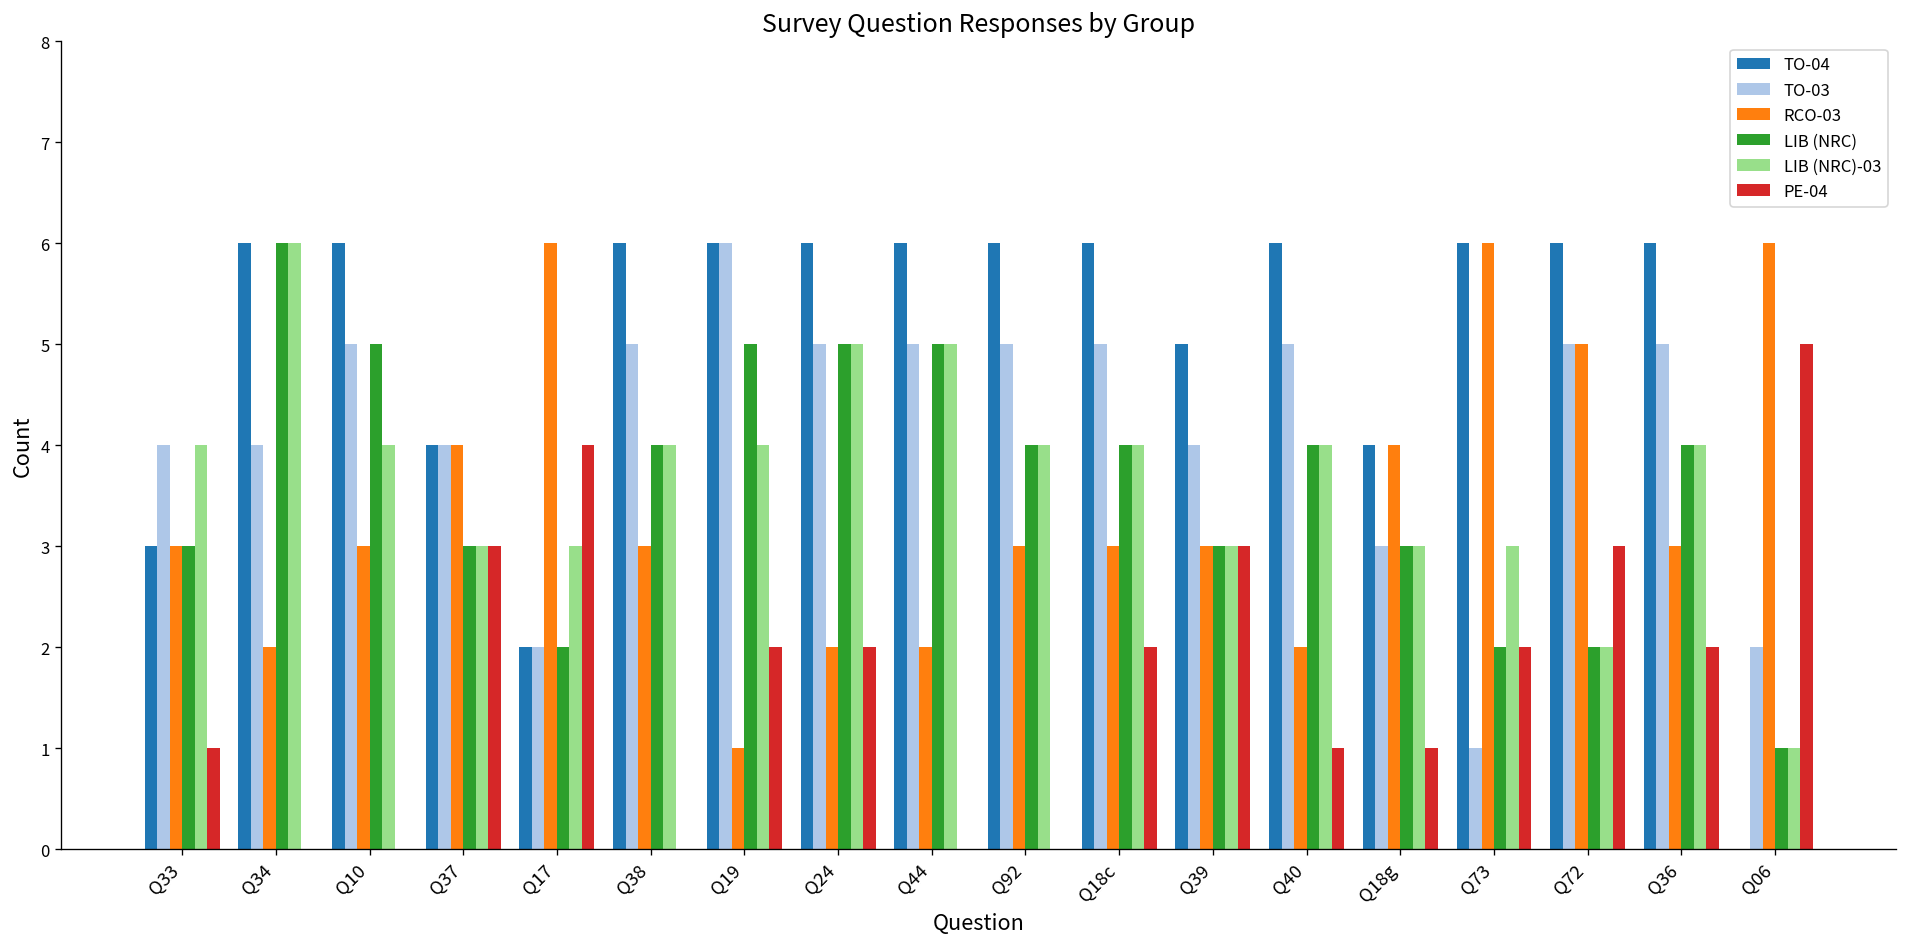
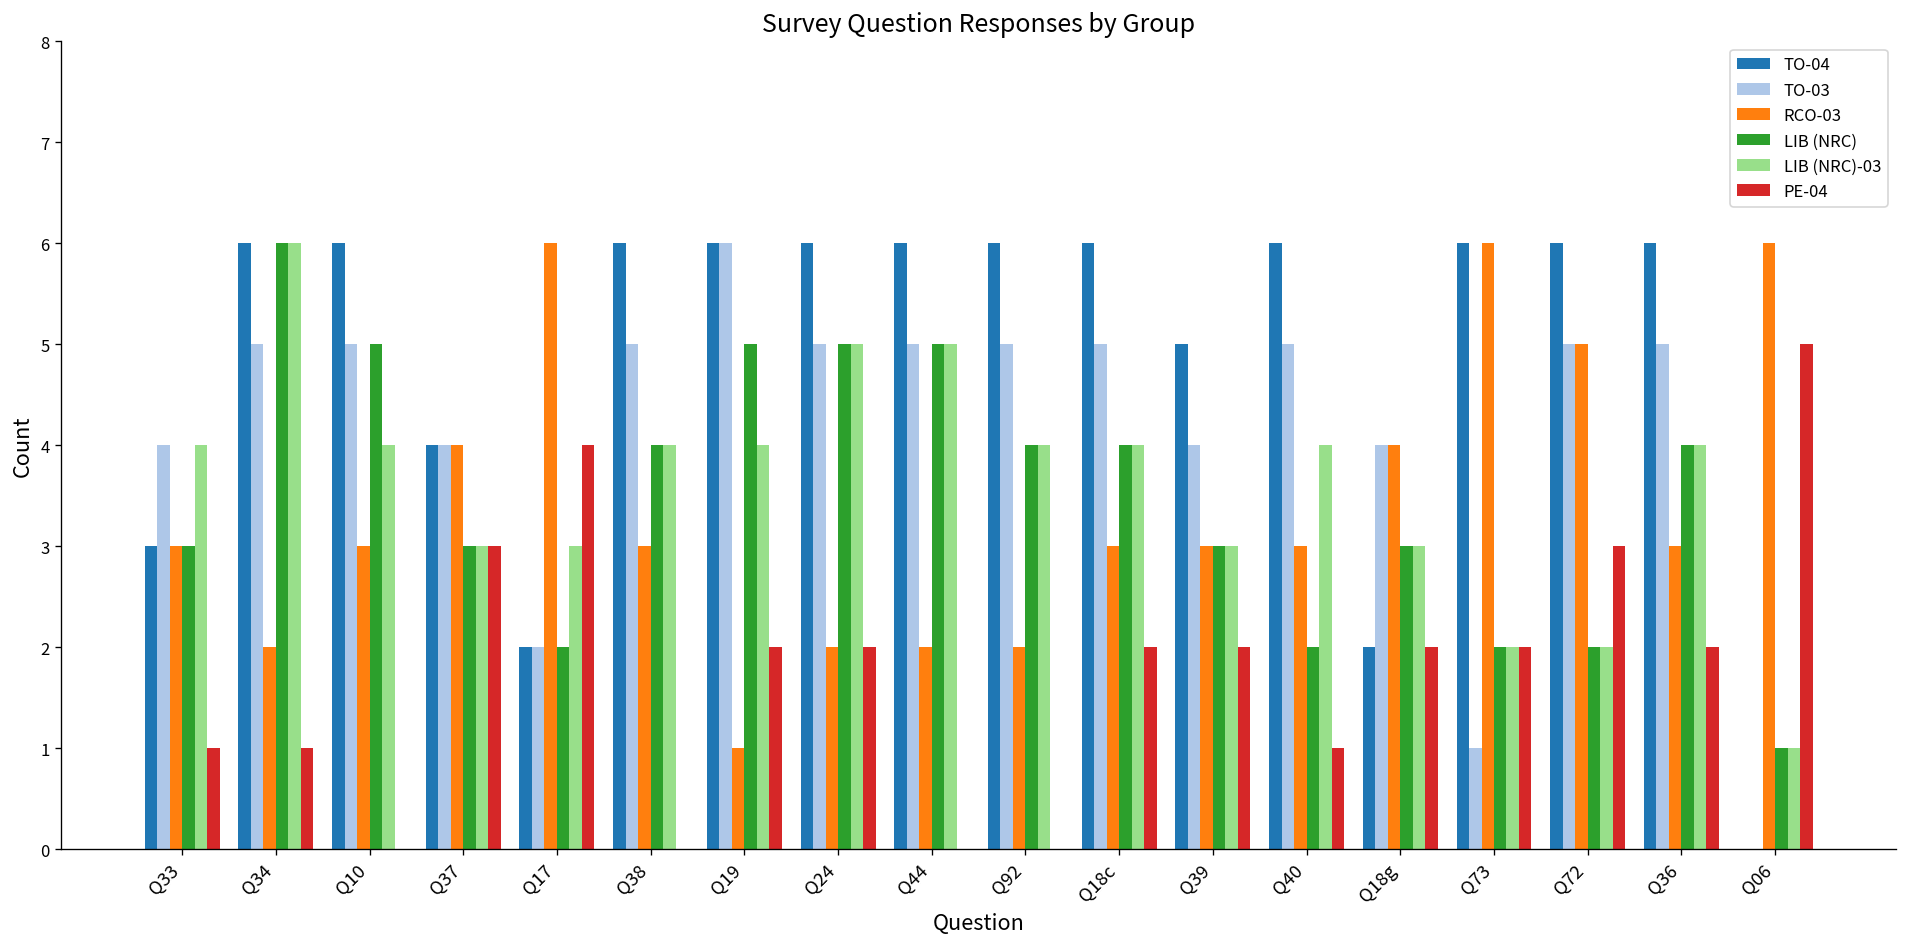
TO-03, Q34: 4 -> 5
PE-04, Q34: 0 -> 1
RCO-03, Q92: 3 -> 2
PE-04, Q39: 3 -> 2
RCO-03, Q40: 2 -> 3
LIB (NRC), Q40: 4 -> 2
TO-04, Q18g: 4 -> 2
TO-03, Q18g: 3 -> 4
PE-04, Q18g: 1 -> 2
LIB (NRC)-03, Q73: 3 -> 2
TO-03, Q06: 2 -> 0
